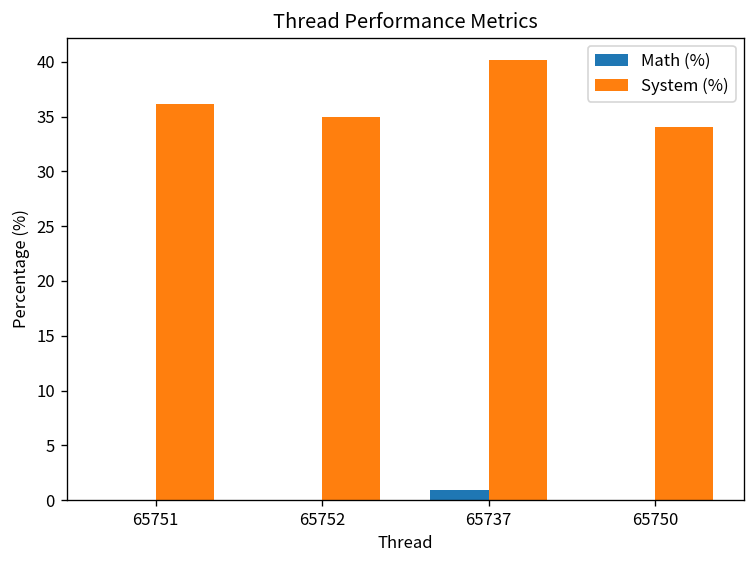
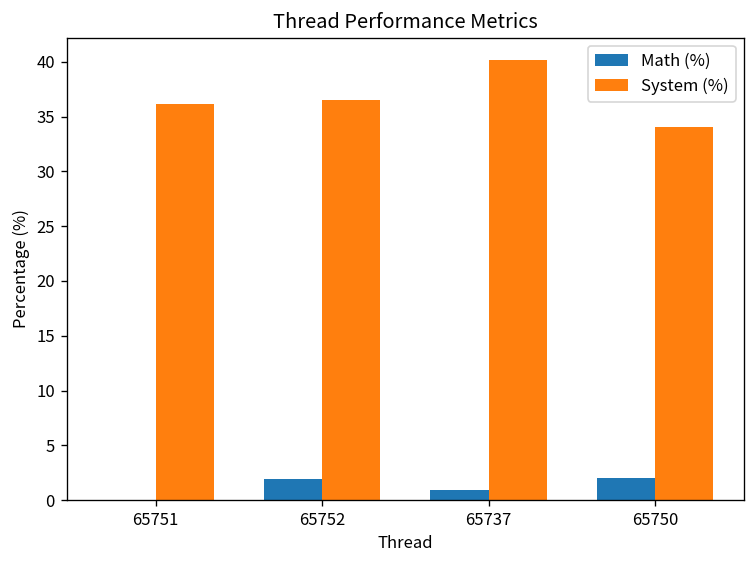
Math (%), 65752: 0 -> 2
System (%), 65752: 35 -> 37
Math (%), 65750: 0 -> 2
